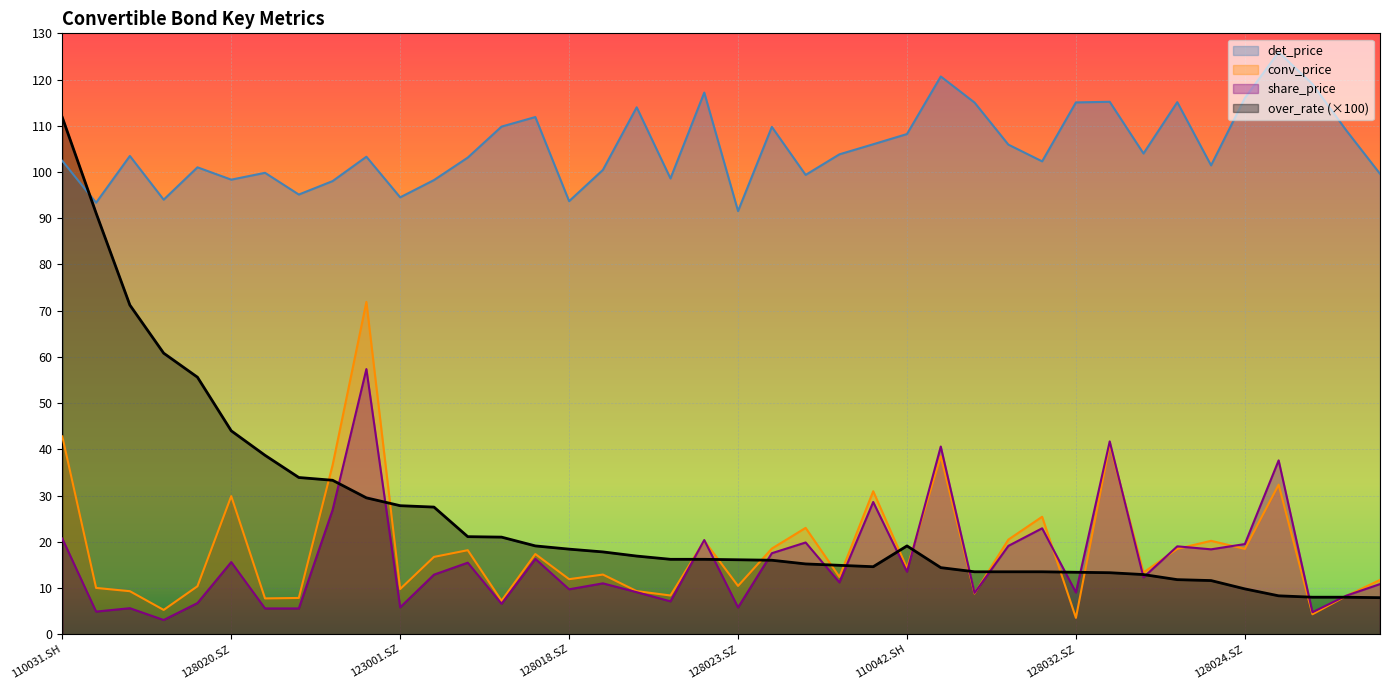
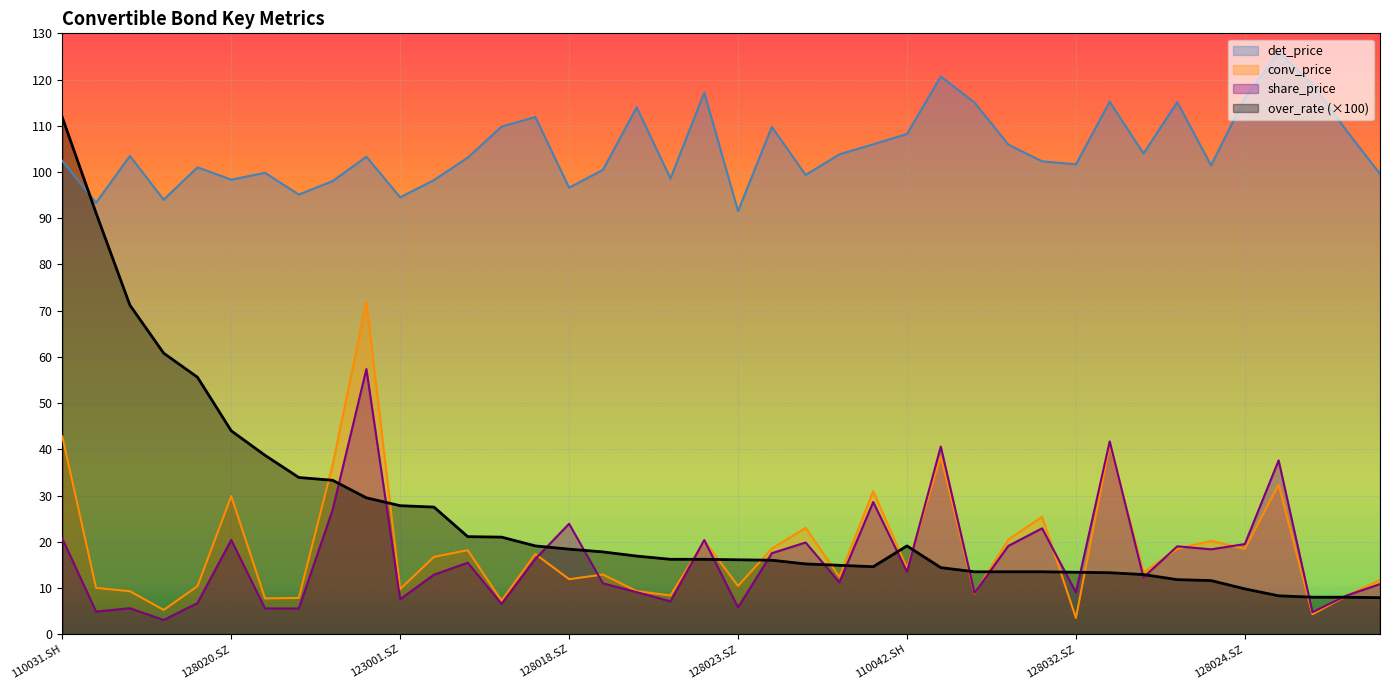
share_price, 128020.SZ: 16 -> 20
share_price, 123001.SZ: 6 -> 8
det_price, 128018.SZ: 94 -> 97
share_price, 128018.SZ: 10 -> 24
det_price, 128032.SZ: 115 -> 102
